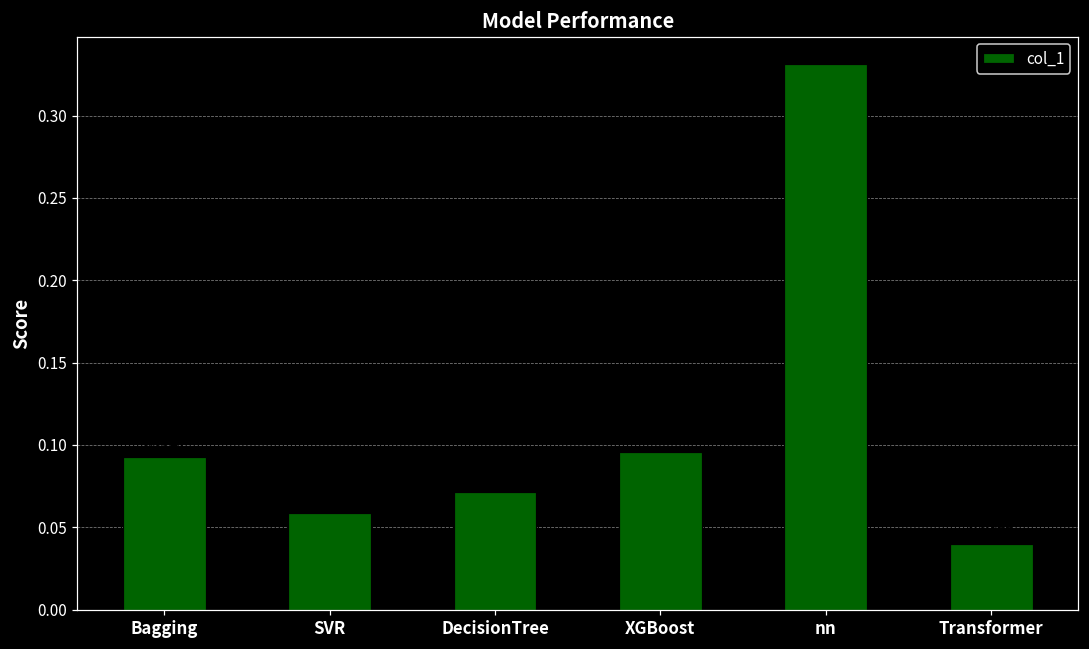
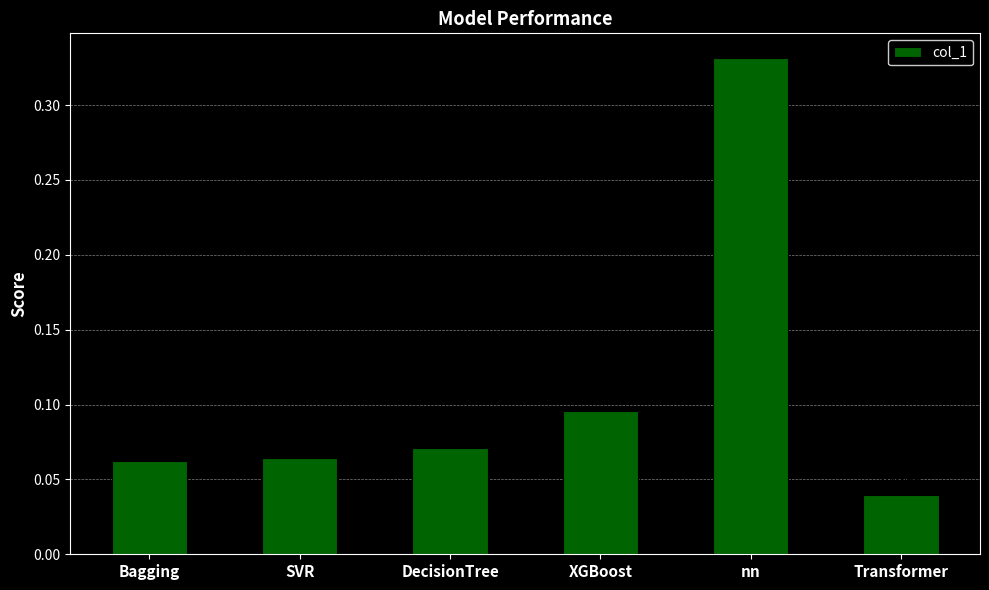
Bagging: 0.093 -> 0.062
SVR: 0.059 -> 0.065
